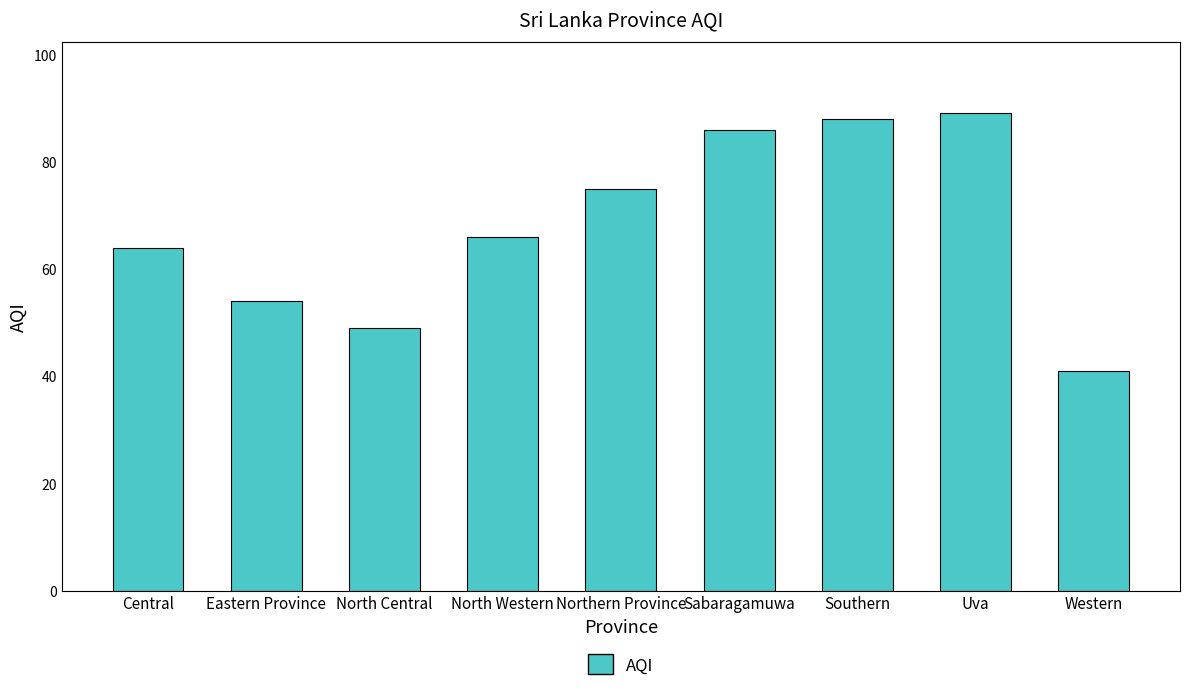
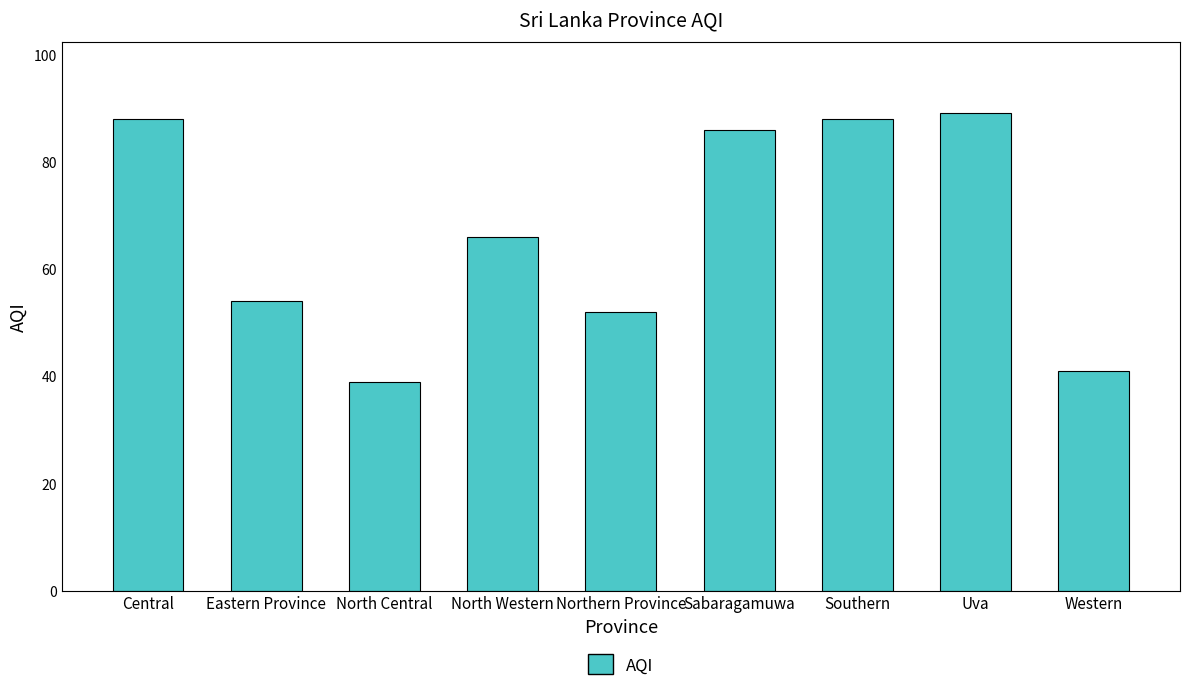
Central: 64 -> 88
North Central: 49 -> 39
Northern Province: 75 -> 52
